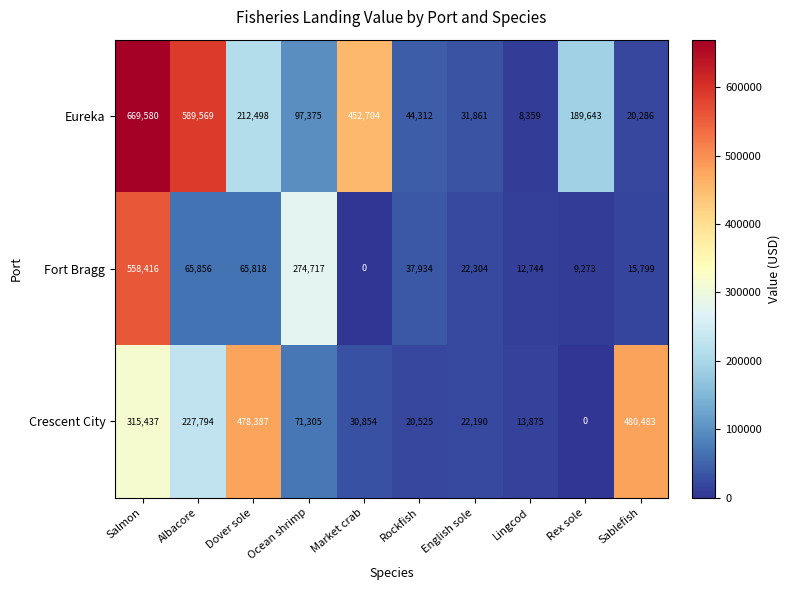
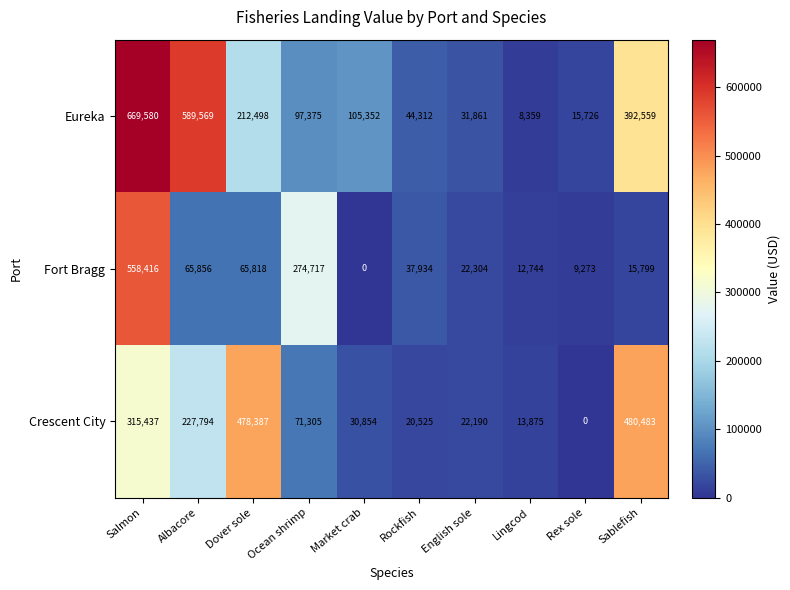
Eureka, Market crab: 452,704 -> 105,352
Eureka, Rex sole: 189,643 -> 15,726
Eureka, Sablefish: 20,286 -> 392,559
